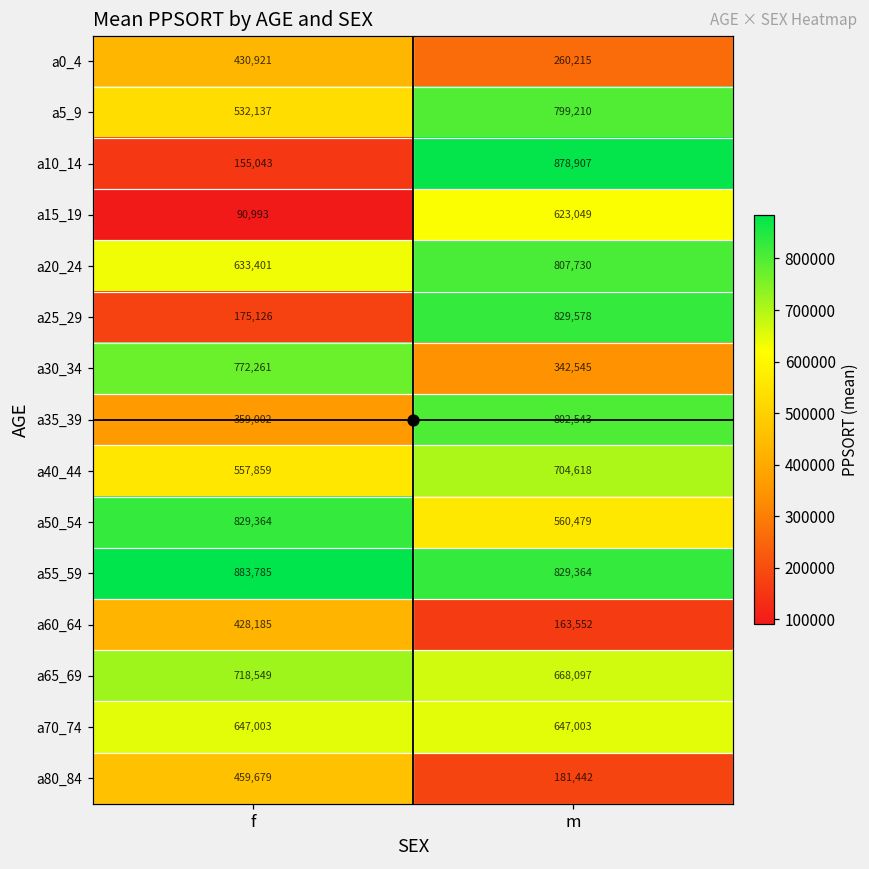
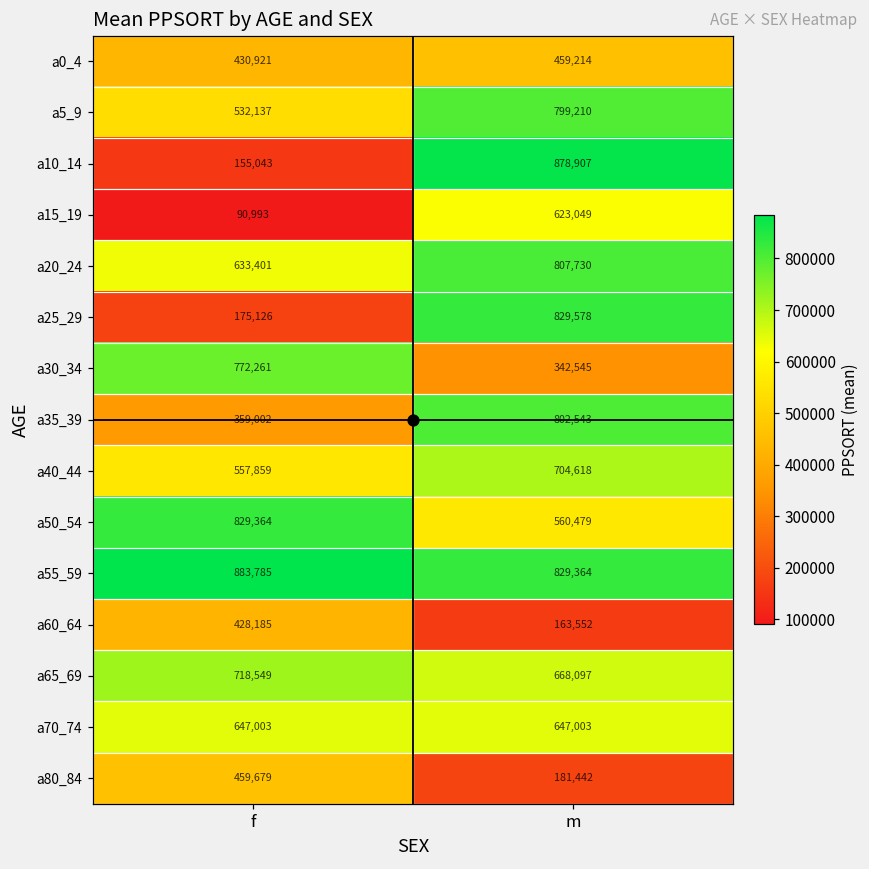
a0_4, m: 260,215 -> 459,214
